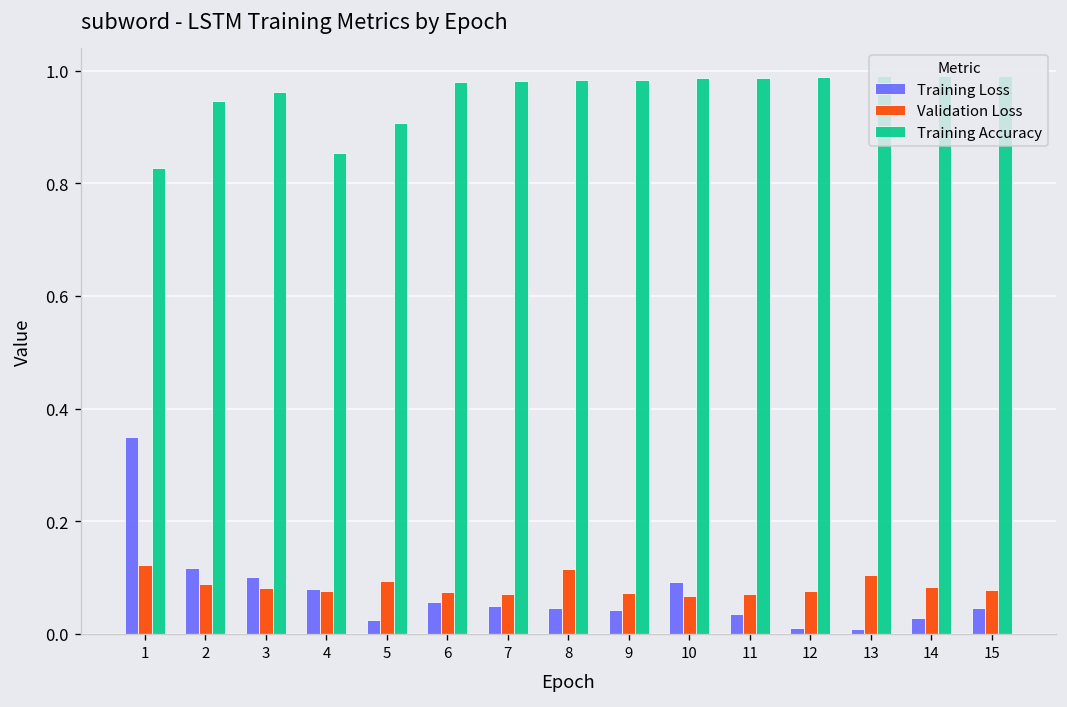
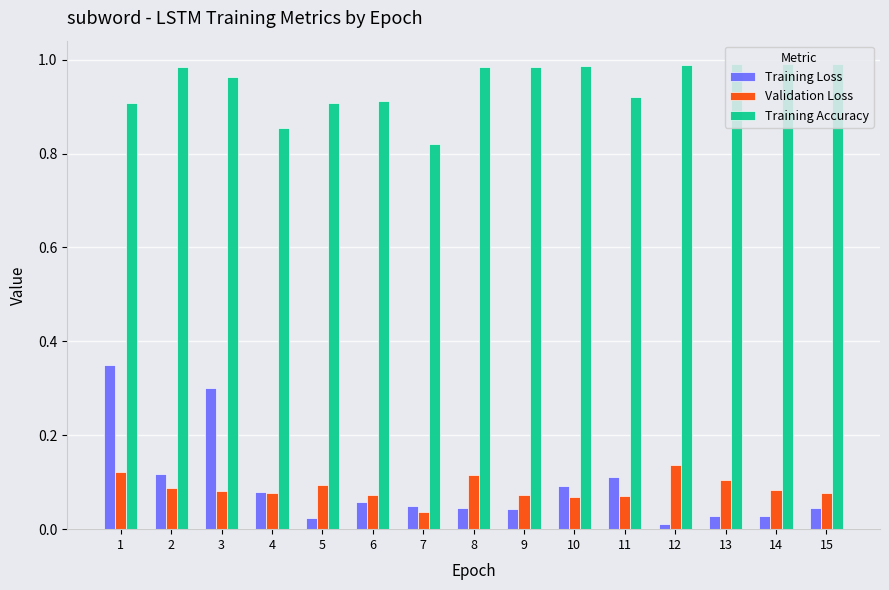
Training Accuracy, 1: 0.83 -> 0.91
Training Accuracy, 2: 0.95 -> 0.98
Training Loss, 3: 0.10 -> 0.30
Training Accuracy, 6: 0.98 -> 0.91
Validation Loss, 7: 0.07 -> 0.04
Training Accuracy, 7: 0.98 -> 0.82
Training Loss, 11: 0.04 -> 0.11
Training Accuracy, 11: 0.99 -> 0.92
Validation Loss, 12: 0.08 -> 0.14
Training Loss, 13: 0.01 -> 0.03
